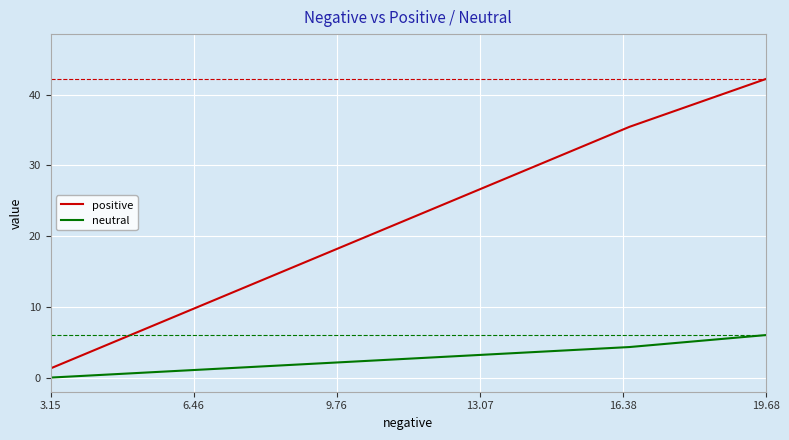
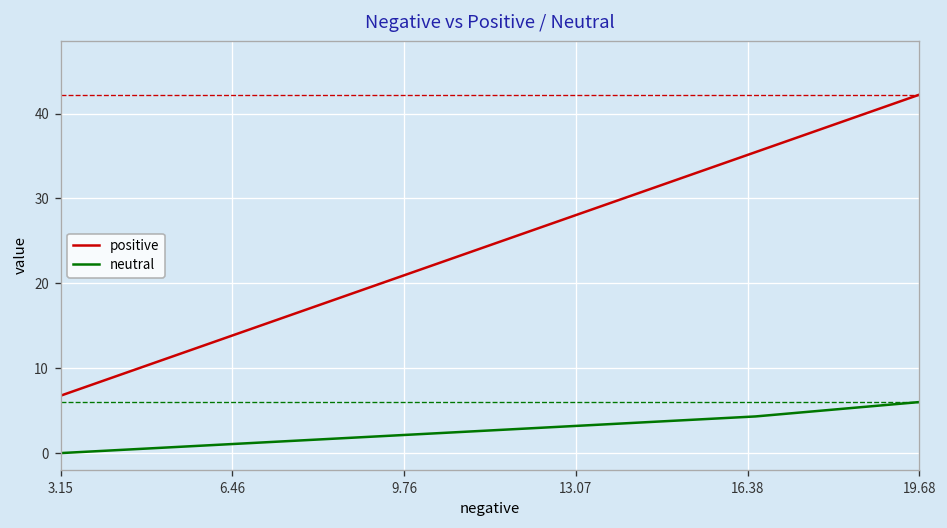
positive, 3.15: 1 -> 7
